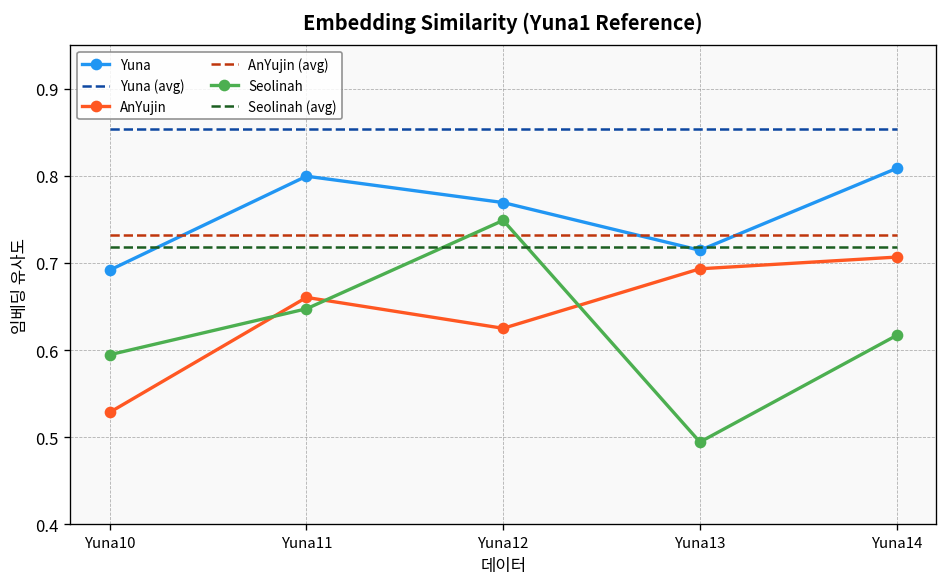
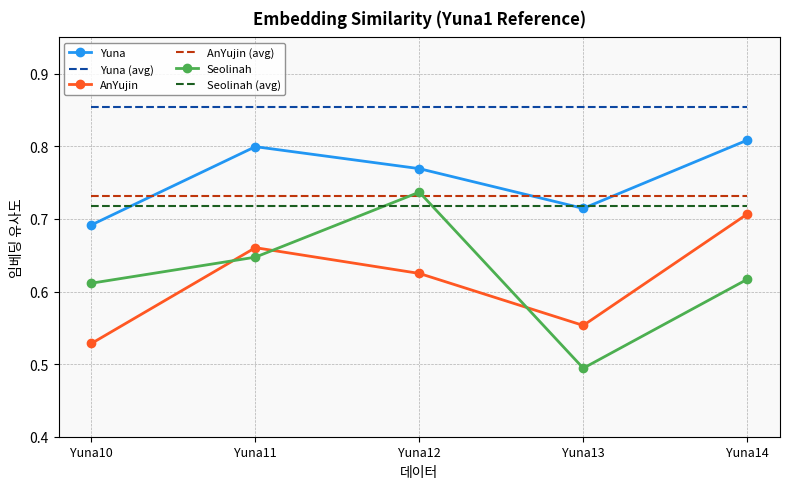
Seolinah, Yuna10: 0.59 -> 0.61
Seolinah, Yuna12: 0.75 -> 0.74
AnYujin, Yuna13: 0.69 -> 0.55
